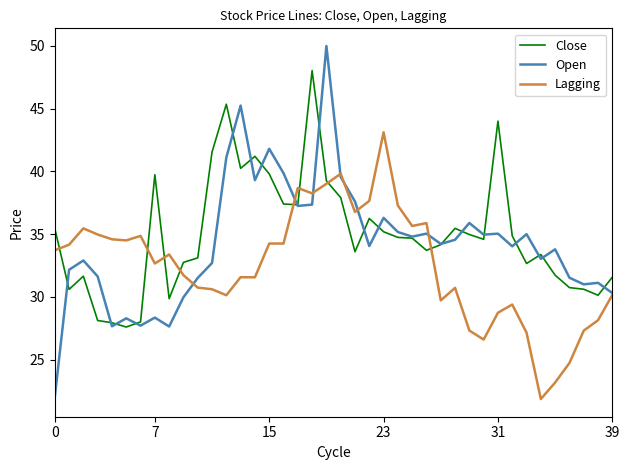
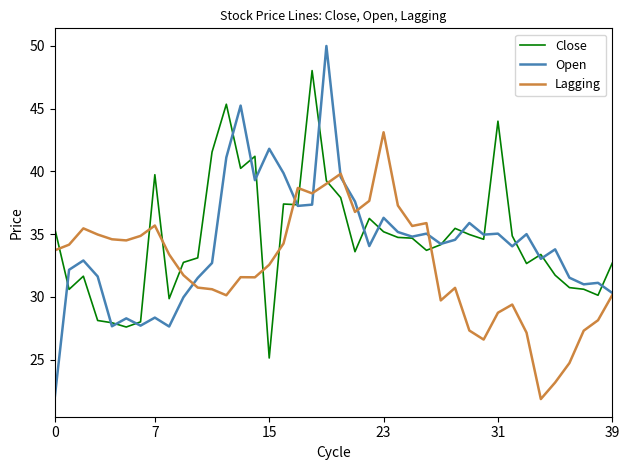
Lagging, 7: 32.7 -> 35.7
Close, 15: 39.8 -> 25.1
Lagging, 15: 34.3 -> 32.6
Close, 39: 31.6 -> 32.7
